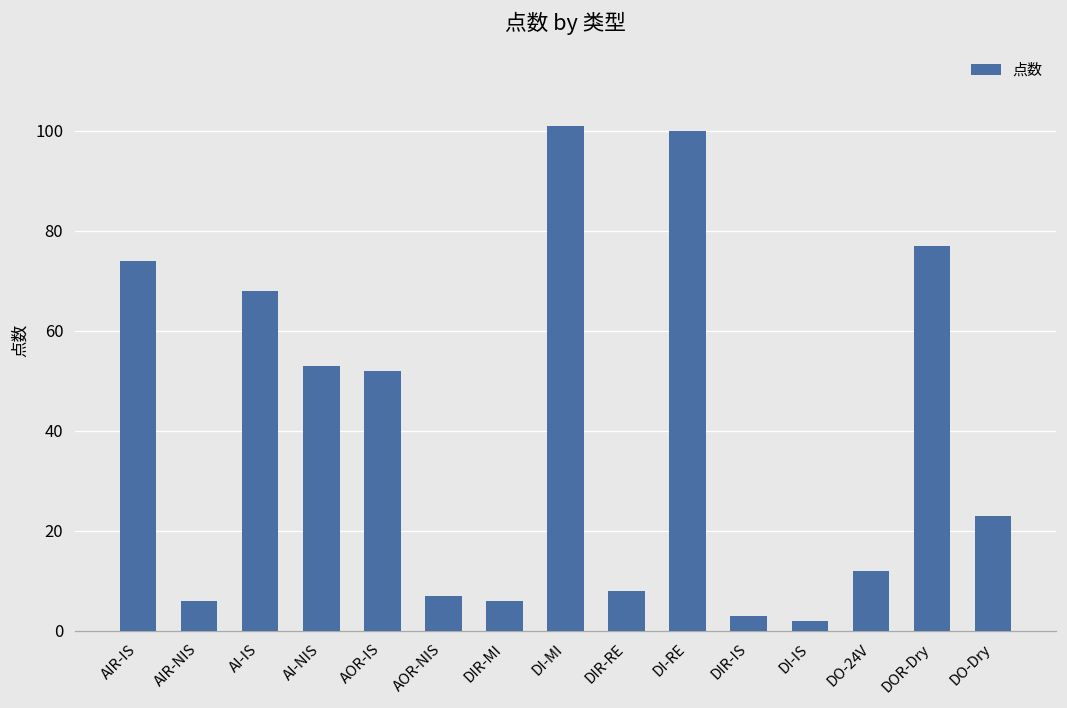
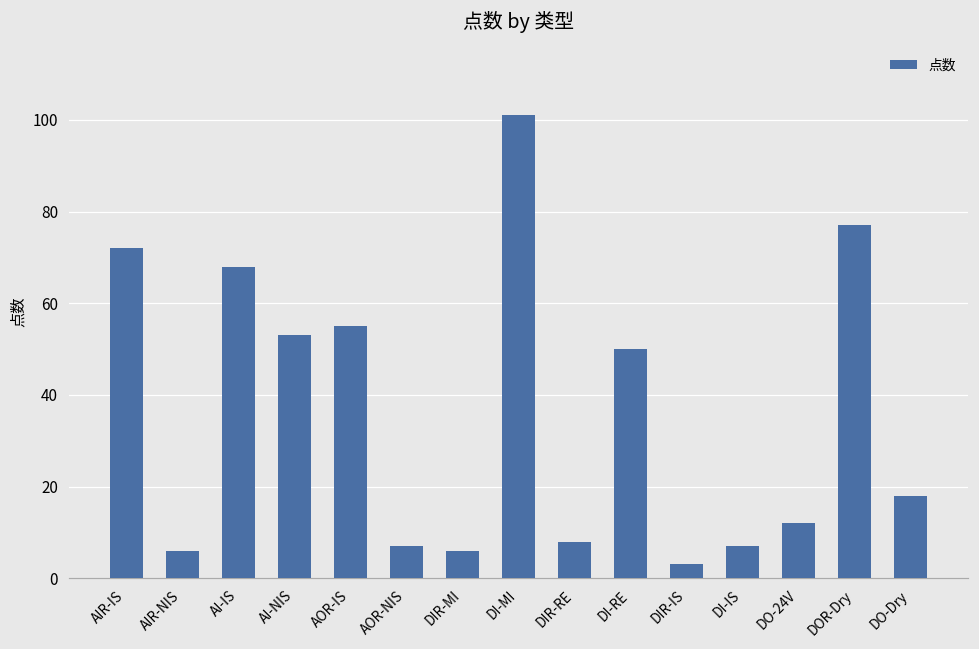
AIR-IS: 74 -> 72
AOR-IS: 52 -> 55
DI-RE: 100 -> 50
DI-IS: 2 -> 7
DO-Dry: 23 -> 18
